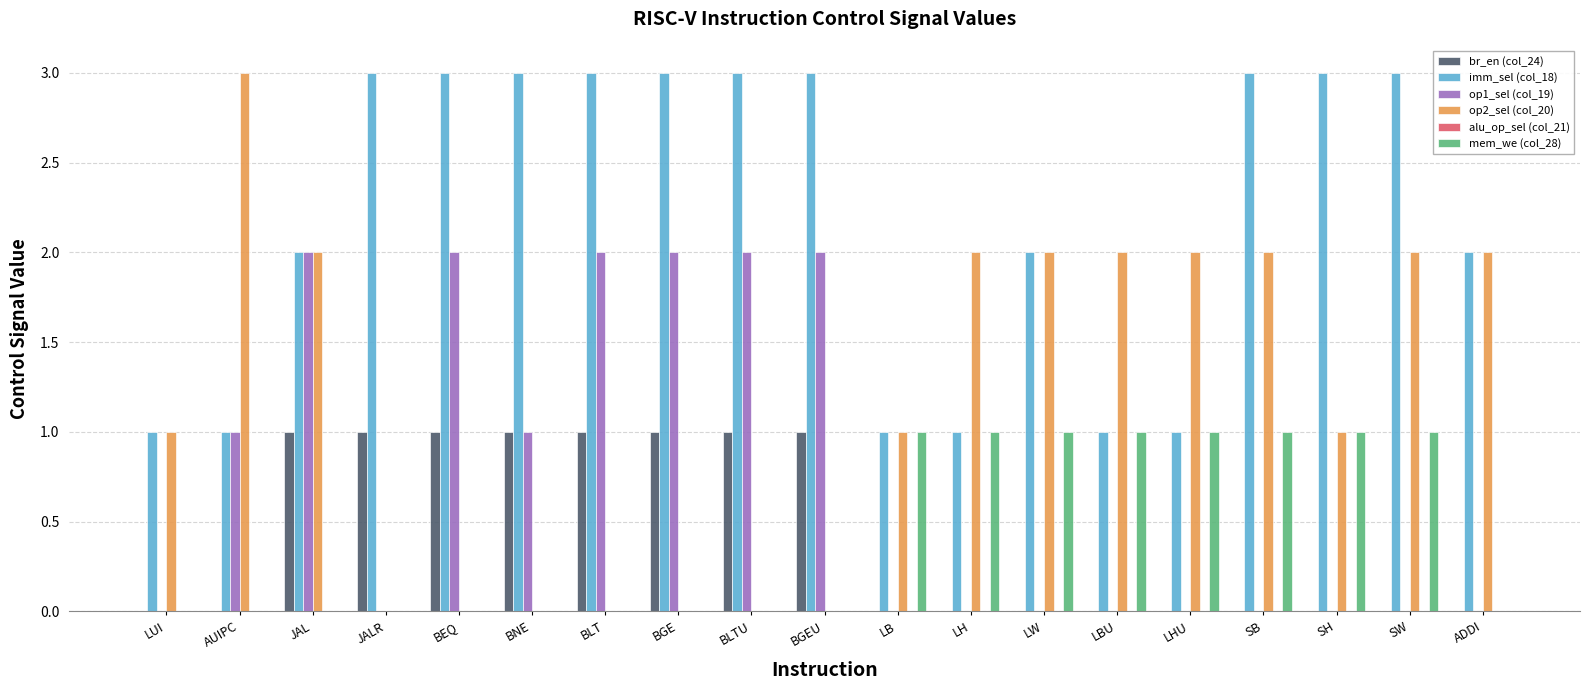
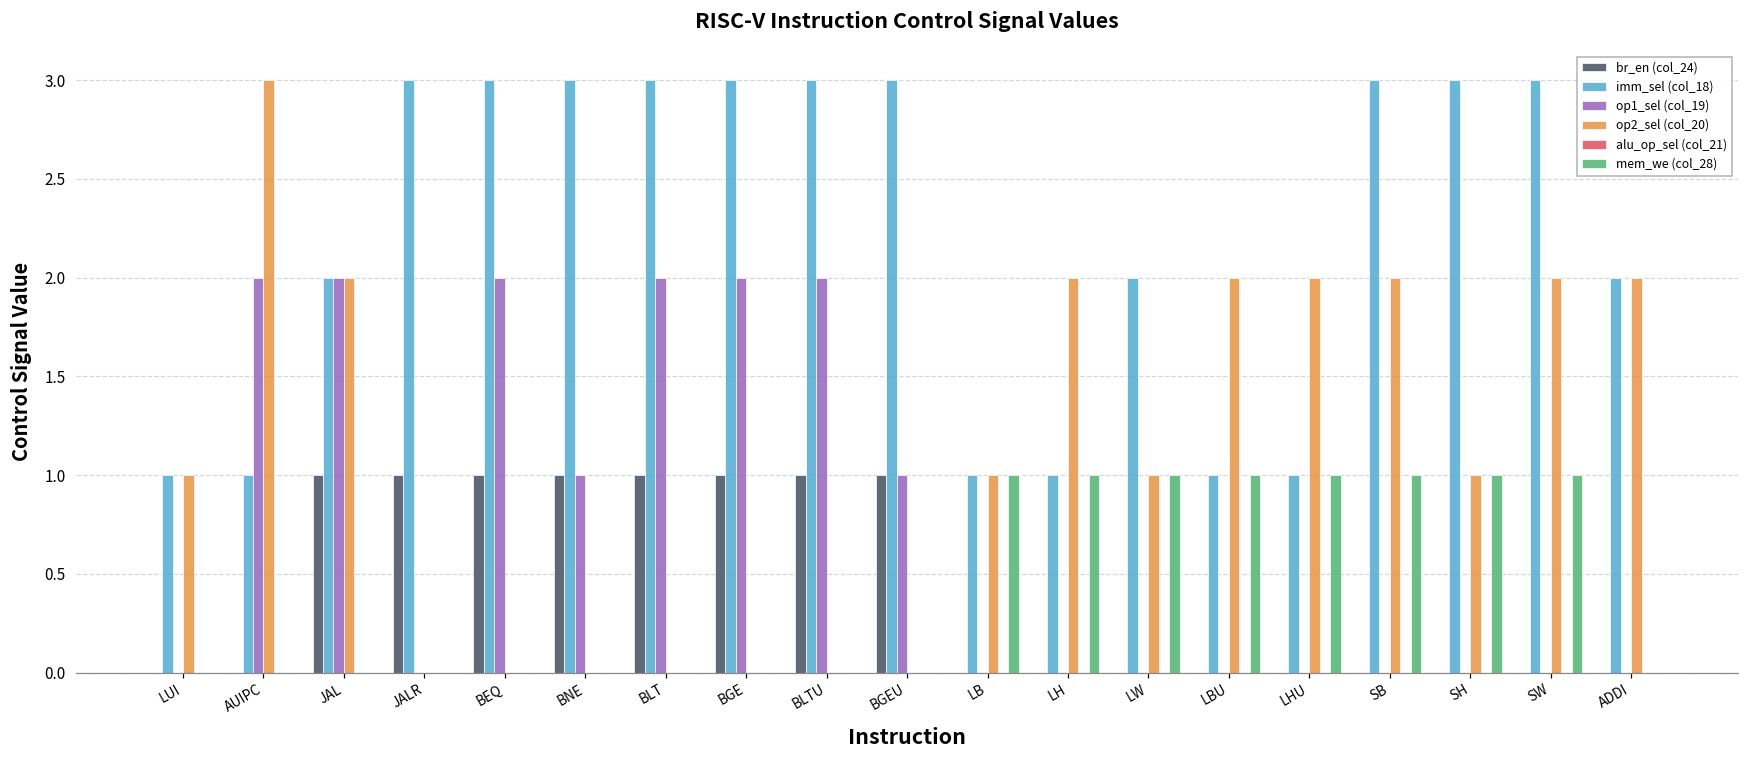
op1_sel (col_19), AUIPC: 1 -> 2
op1_sel (col_19), BGEU: 2 -> 1
op2_sel (col_20), LW: 2 -> 1
